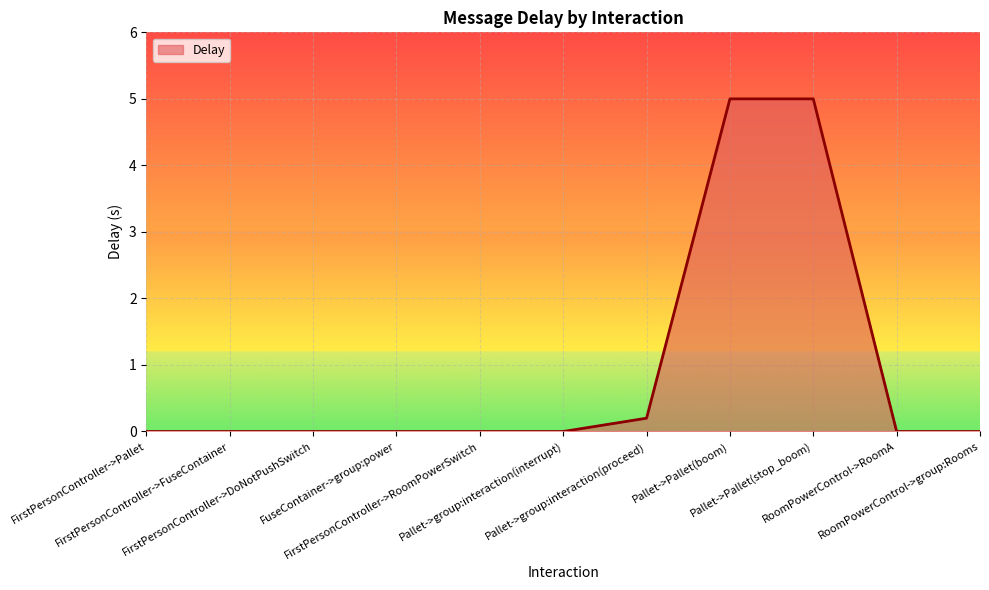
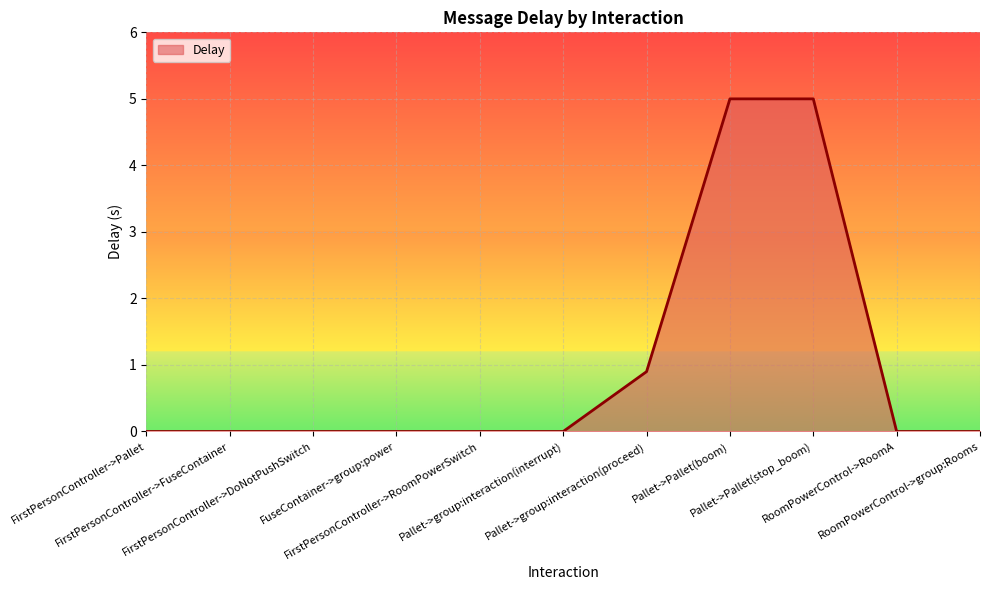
Pallet->group:interaction(proceed): 0.2 -> 0.9
